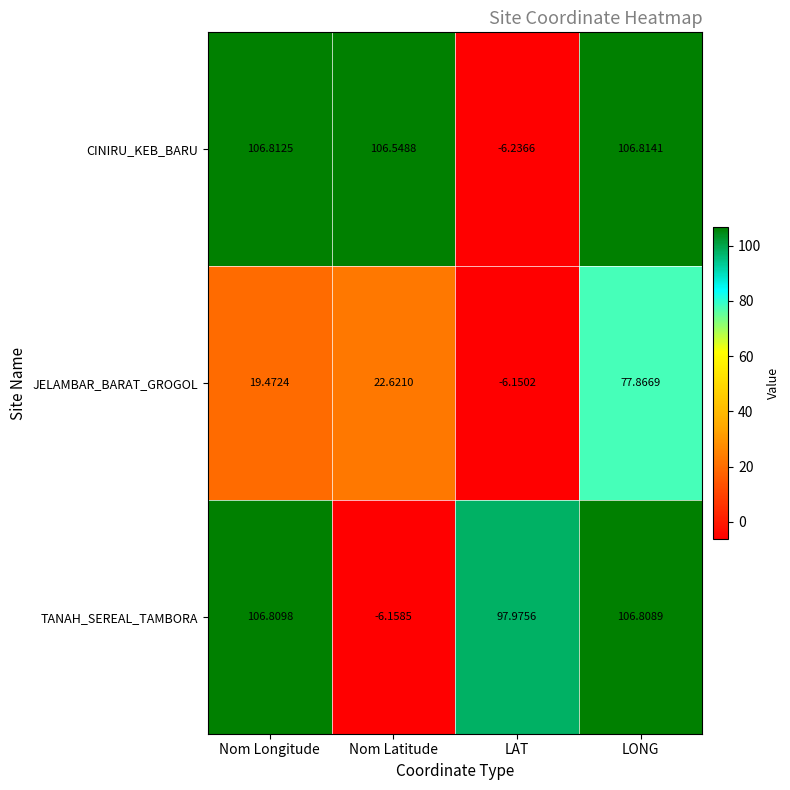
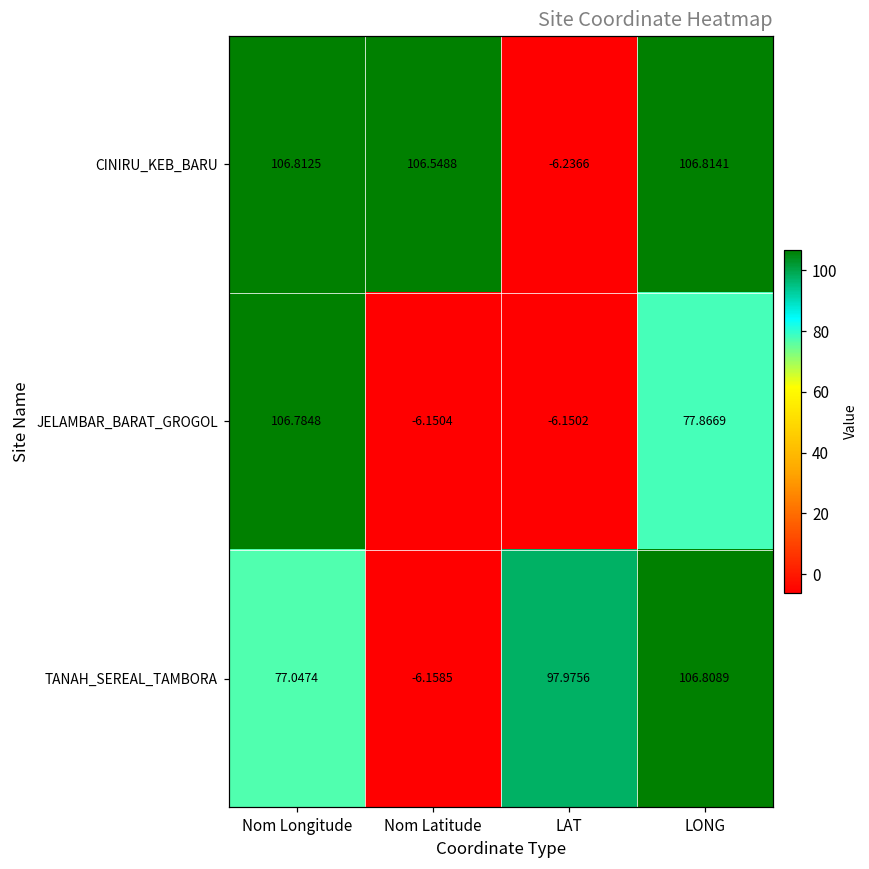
JELAMBAR_BARAT_GROGOL, Nom Longitude: 19.4724 -> 106.7848
JELAMBAR_BARAT_GROGOL, Nom Latitude: 22.6210 -> -6.1504
TANAH_SEREAL_TAMBORA, Nom Longitude: 106.8098 -> 77.0474
